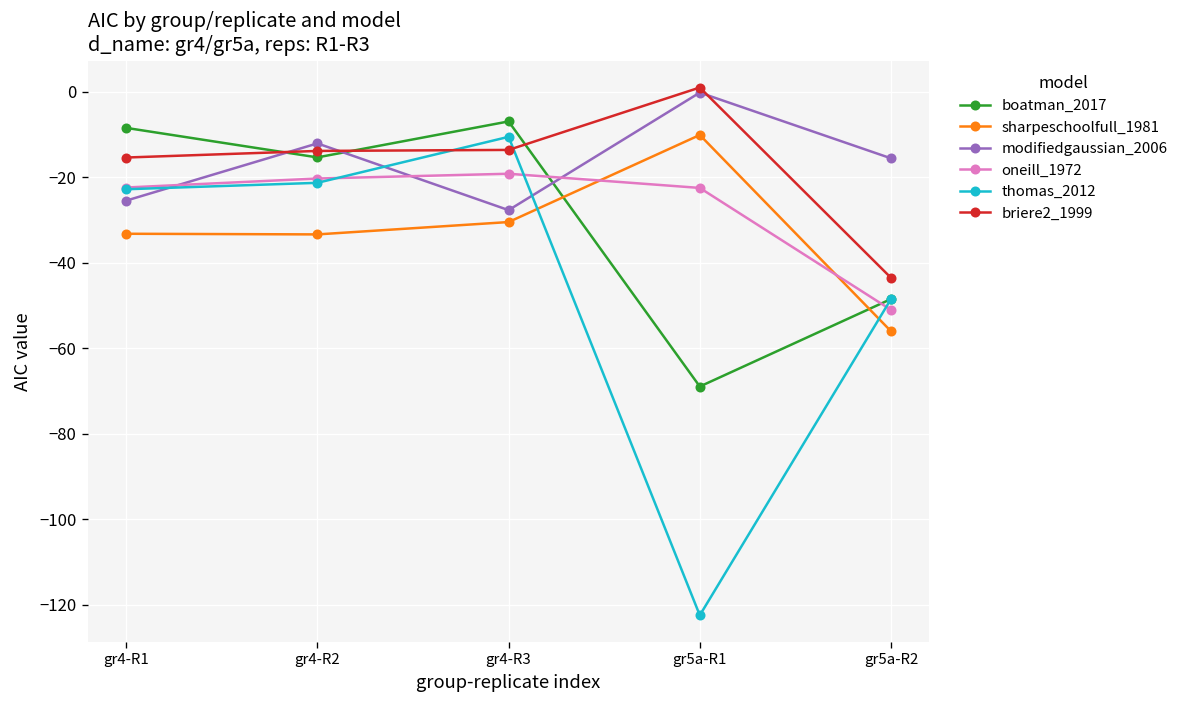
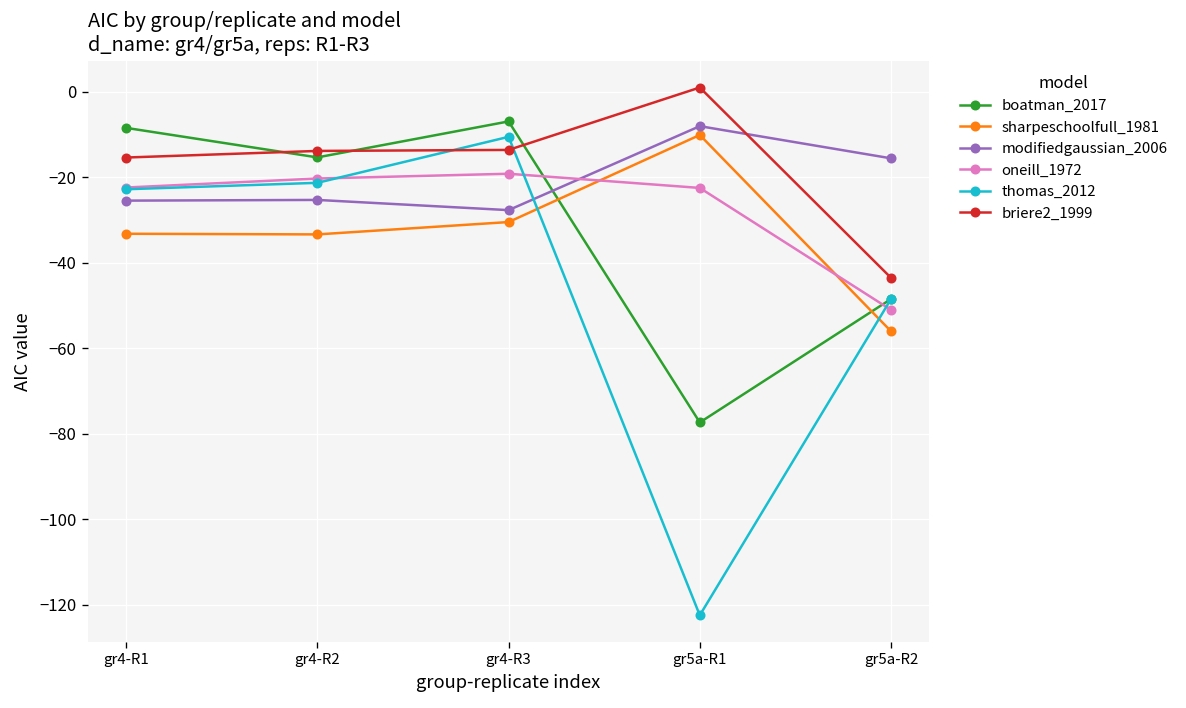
modifiedgaussian_2006, gr4-R2: -12 -> -25
boatman_2017, gr5a-R1: -69 -> -77
modifiedgaussian_2006, gr5a-R1: 0 -> -8
